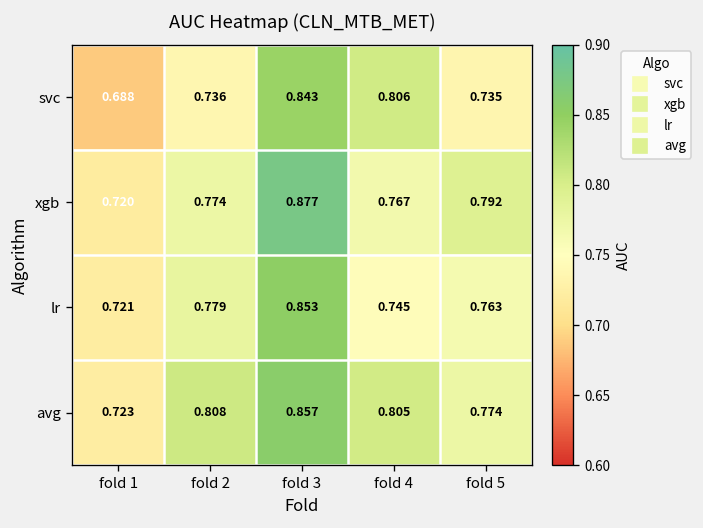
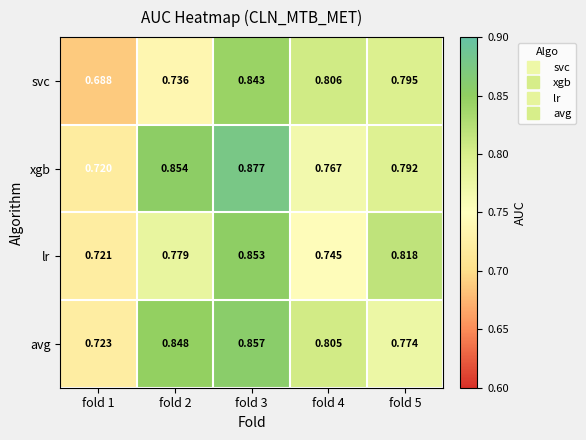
svc, fold 5: 0.735 -> 0.795
xgb, fold 2: 0.774 -> 0.854
lr, fold 5: 0.763 -> 0.818
avg, fold 2: 0.808 -> 0.848
